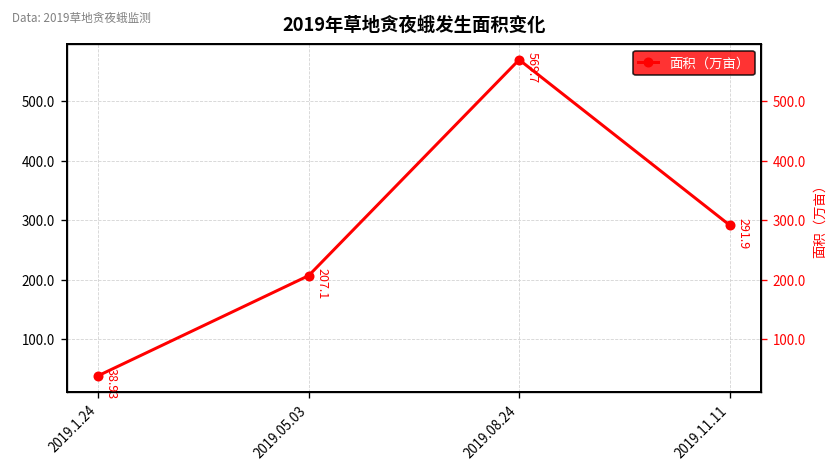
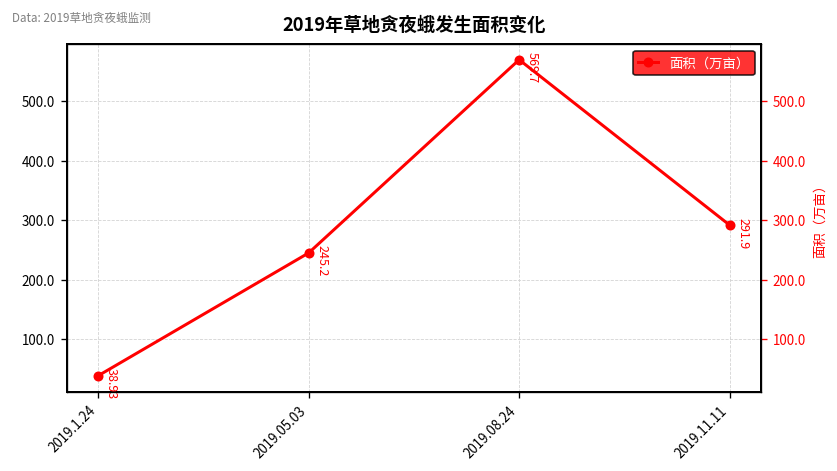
2019.05.03: 207.1 -> 245.2
